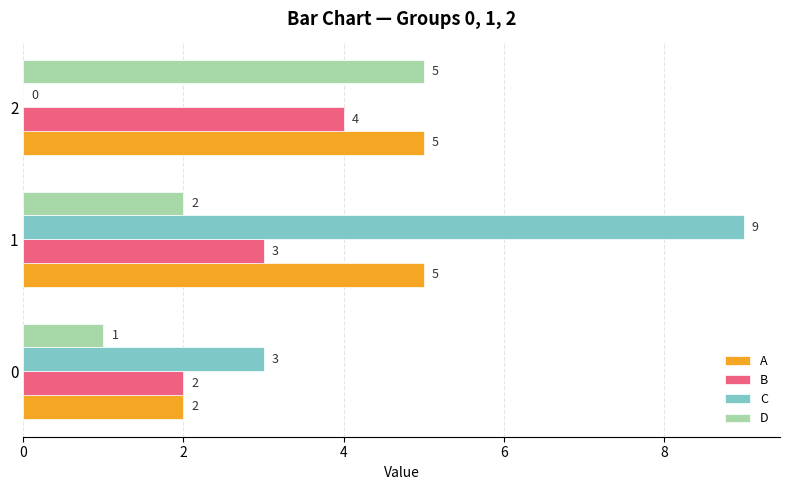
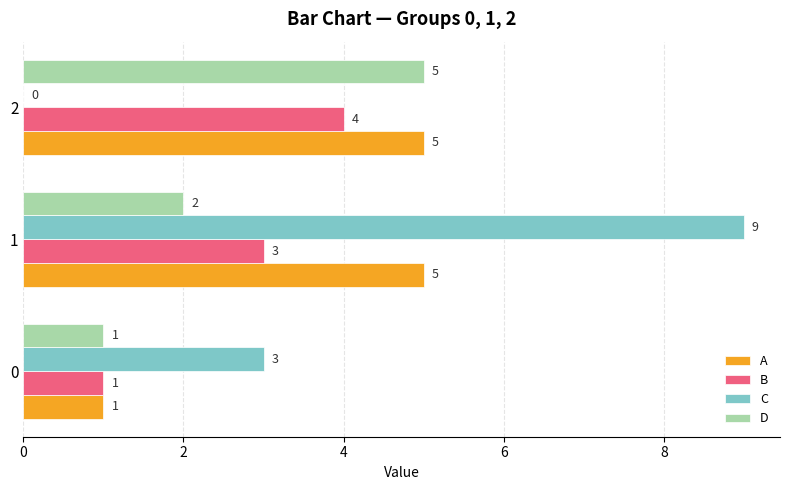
B, 0: 2 -> 1
A, 0: 2 -> 1
